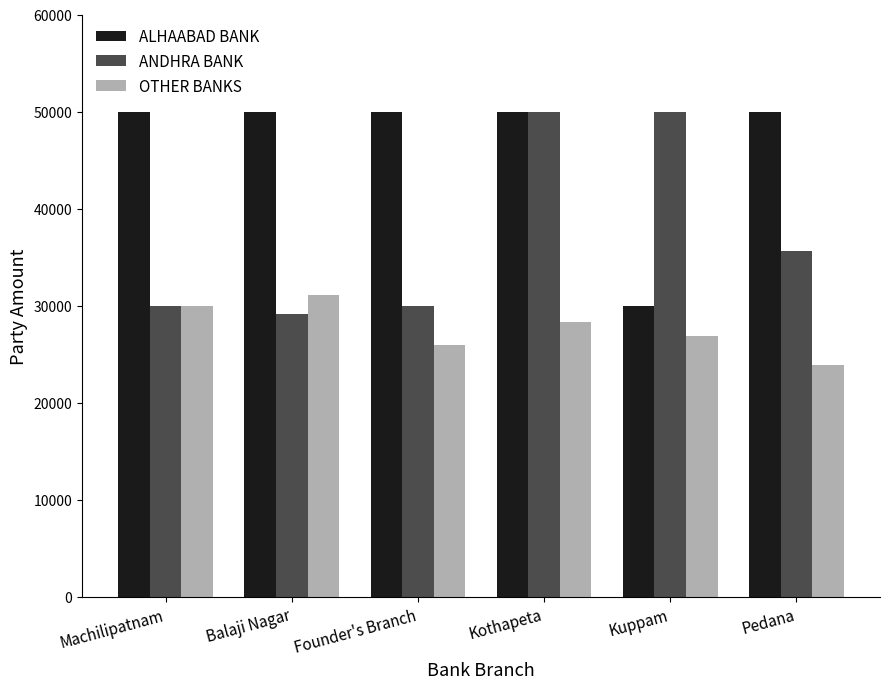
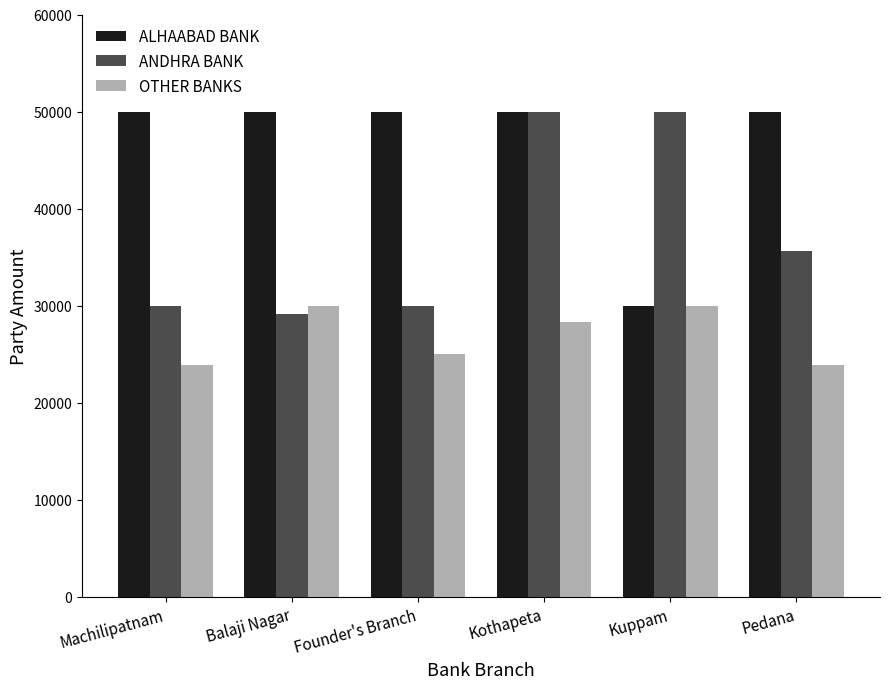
OTHER BANKS, Machilipatnam: 30000 -> 24000
OTHER BANKS, Balaji Nagar: 31000 -> 30000
OTHER BANKS, Founder's Branch: 26000 -> 25000
OTHER BANKS, Kuppam: 27000 -> 30000
